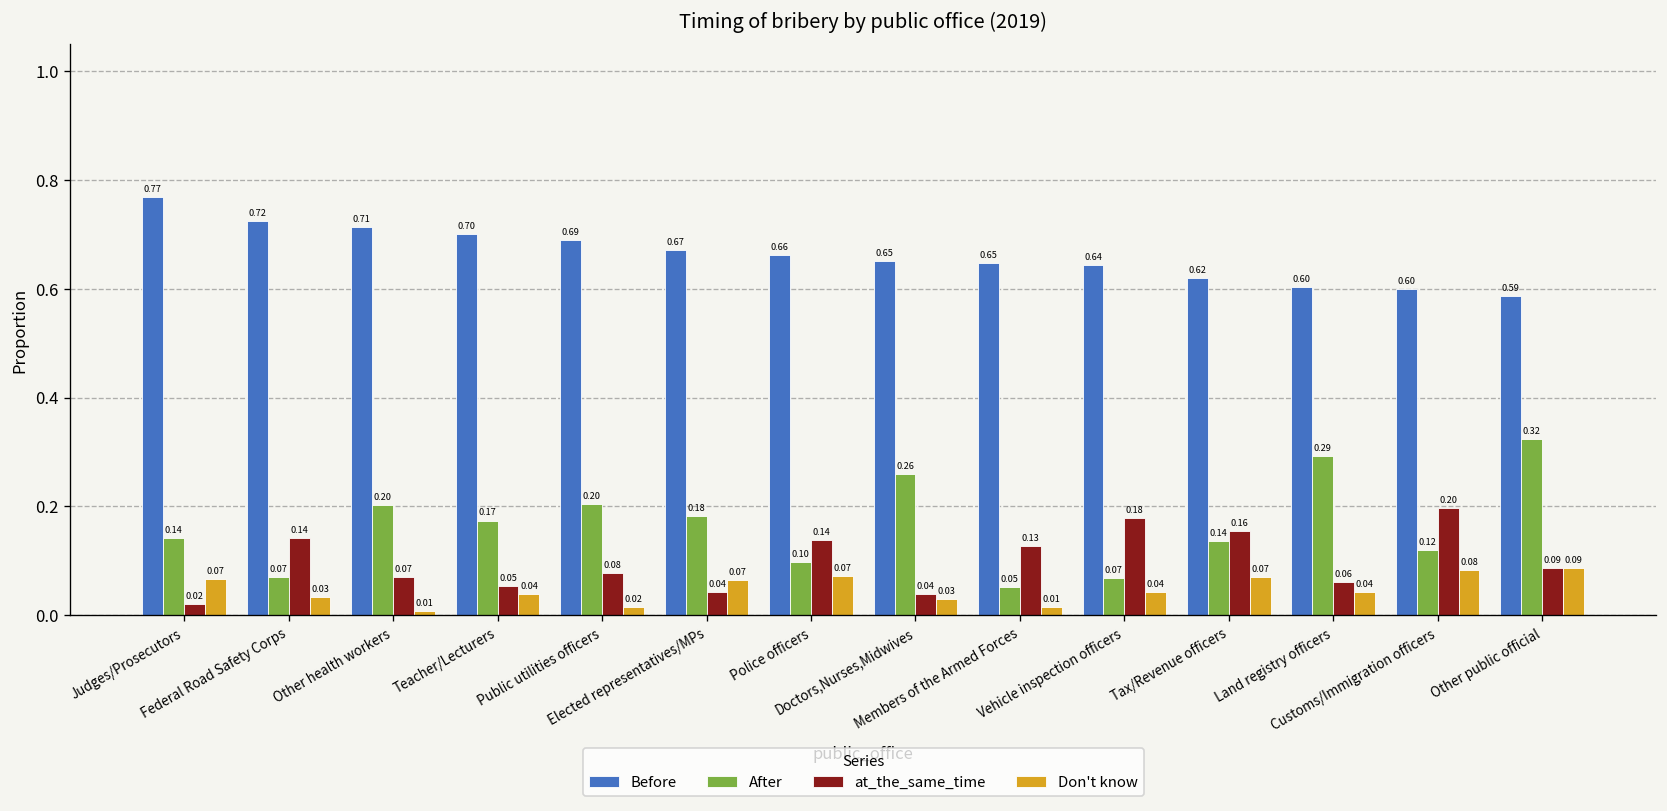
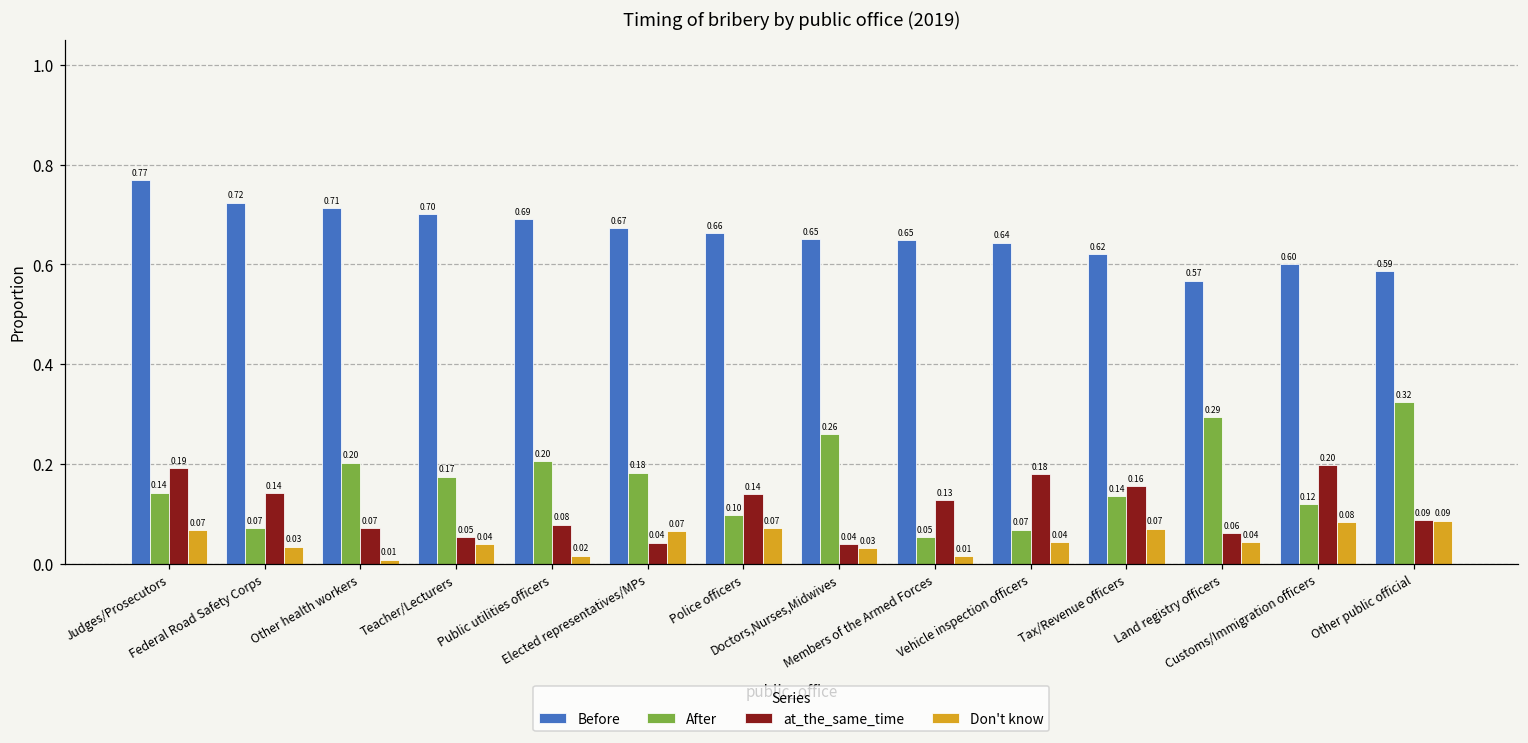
at_the_same_time, Judges/Prosecutors: 0.02 -> 0.19
Before, Land registry officers: 0.60 -> 0.57
